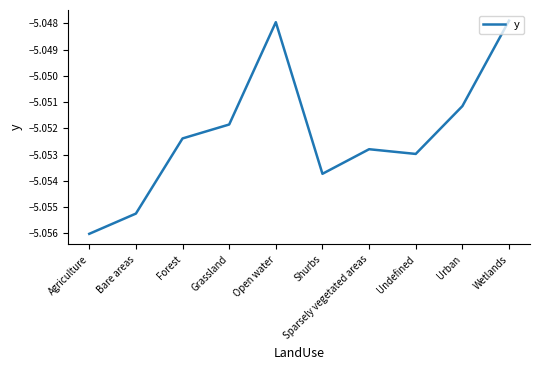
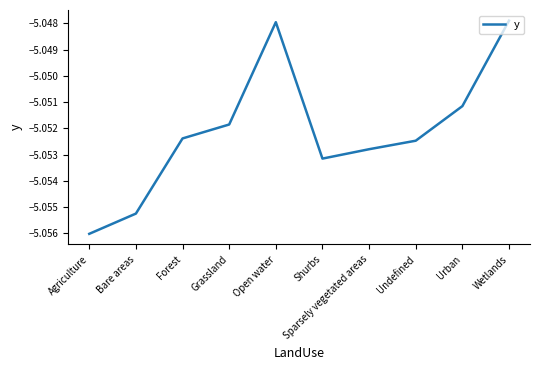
Shurbs: -5.0537 -> -5.0531
Undefined: -5.0530 -> -5.0525
